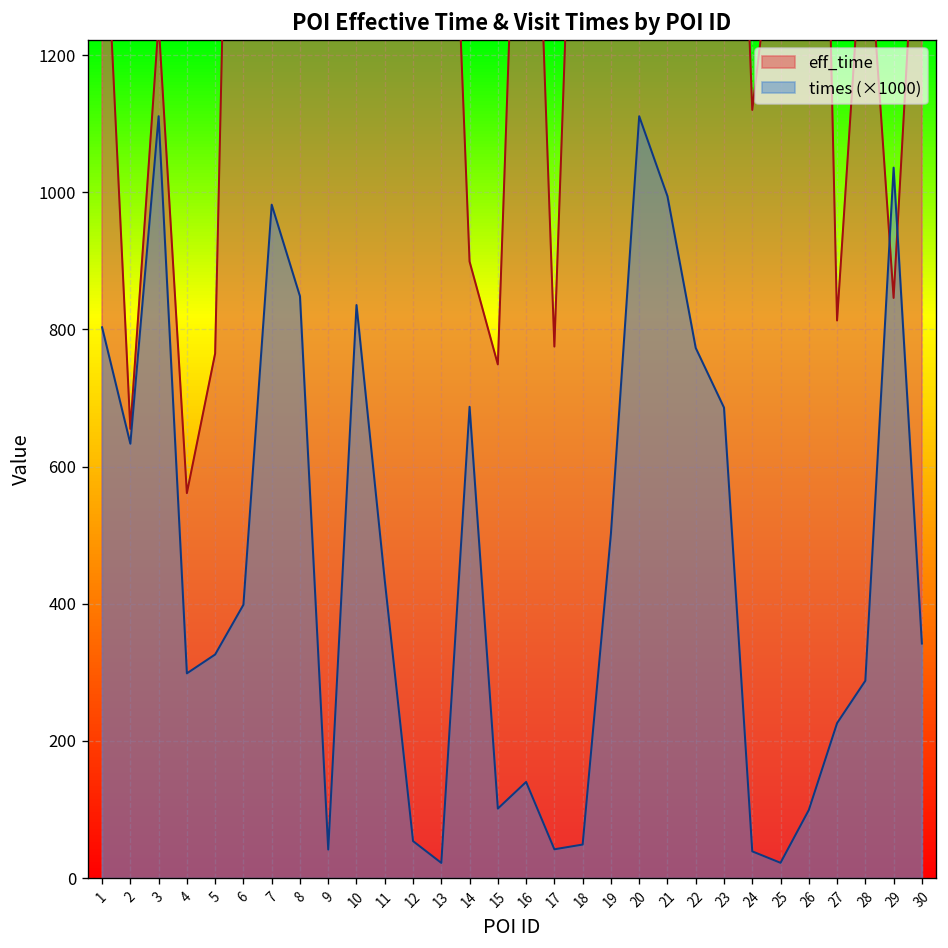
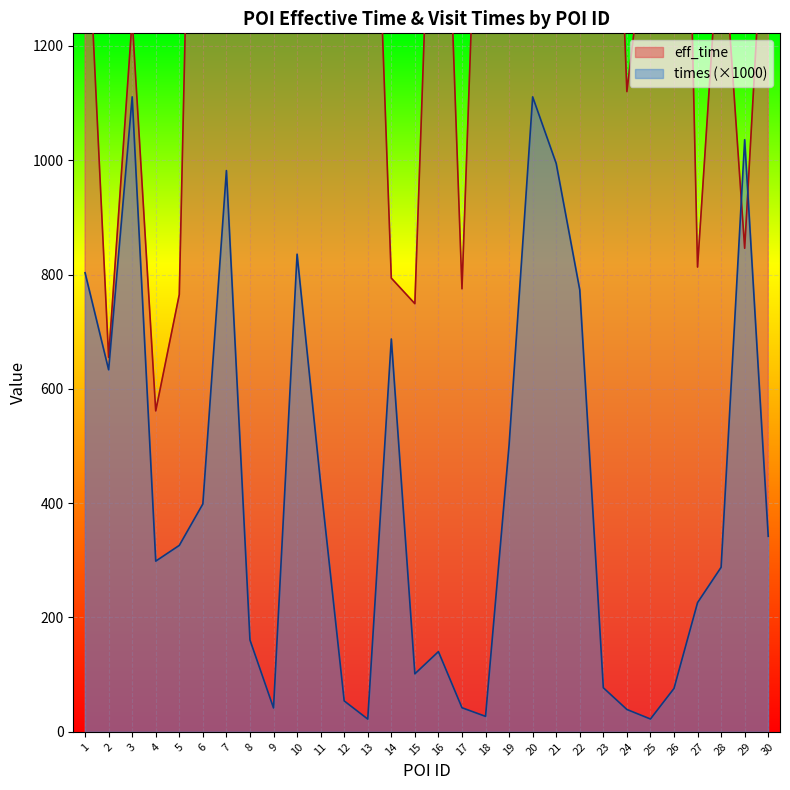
times (×1000), 8: 850 -> 160
eff_time, 14: 900 -> 790
times (×1000), 18: 50 -> 30
times (×1000), 23: 690 -> 80
times (×1000), 26: 100 -> 80
